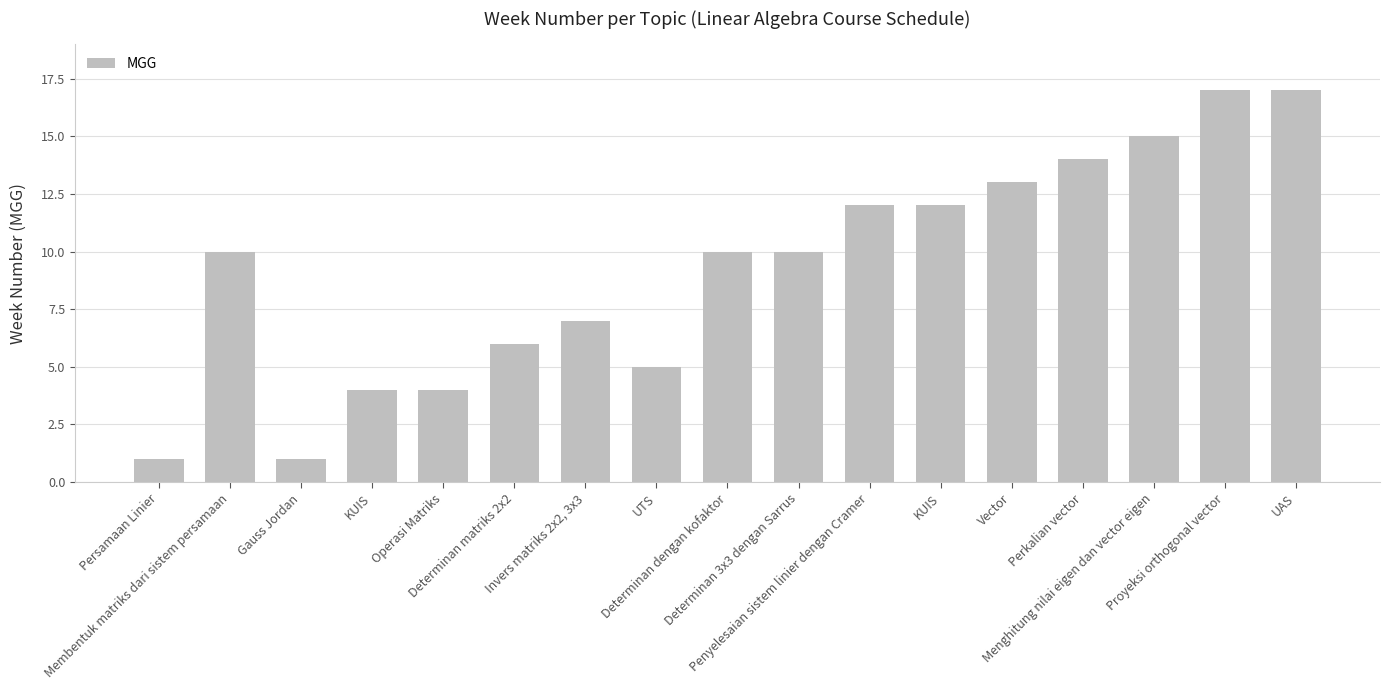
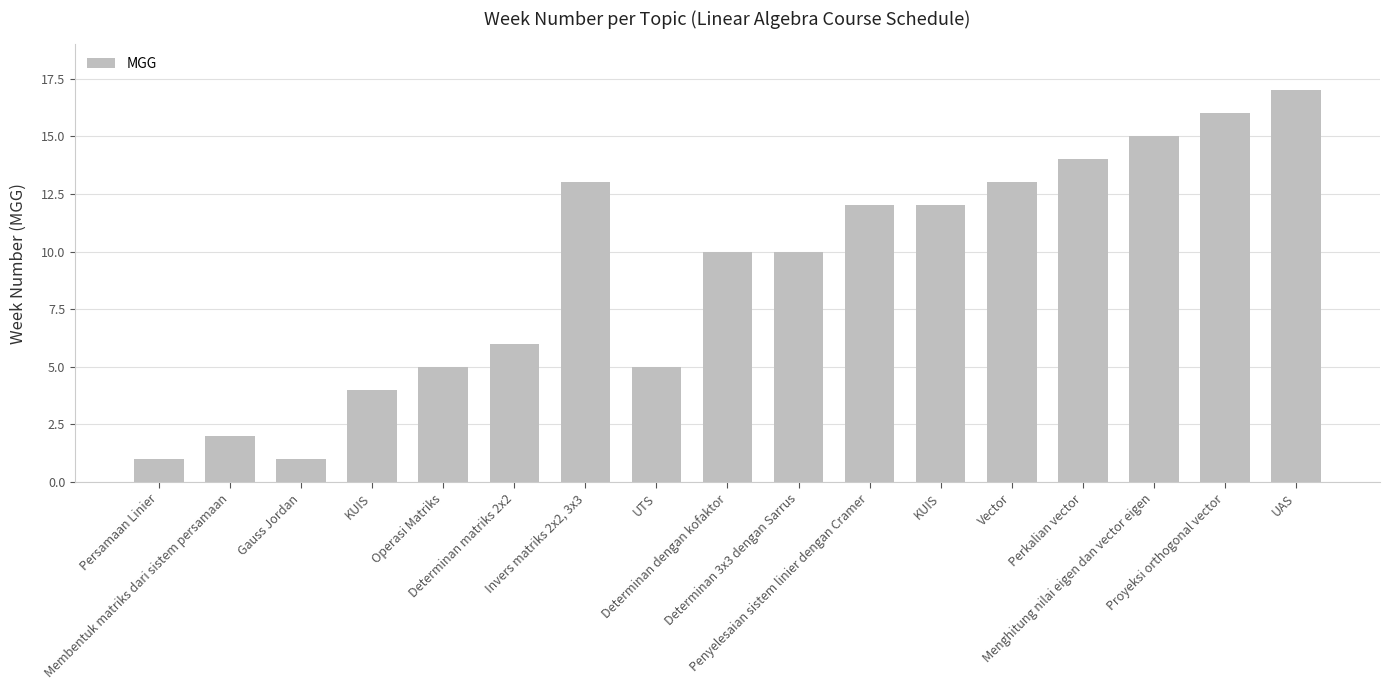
Membentuk matriks dari sistem persamaan: 10 -> 2
Operasi Matriks: 4 -> 5
Invers matriks 2x2, 3x3: 7 -> 13
Proyeksi orthogonal vector: 17 -> 16
